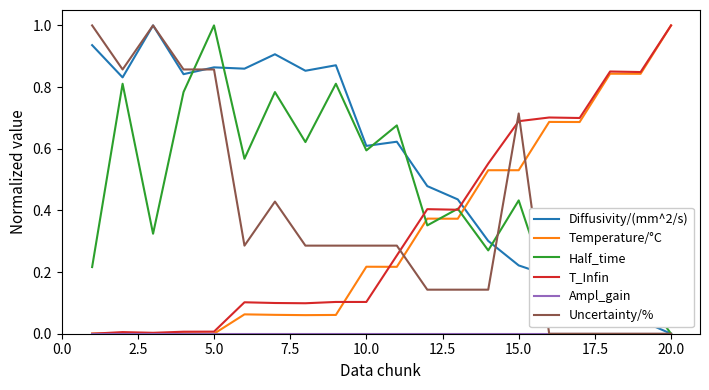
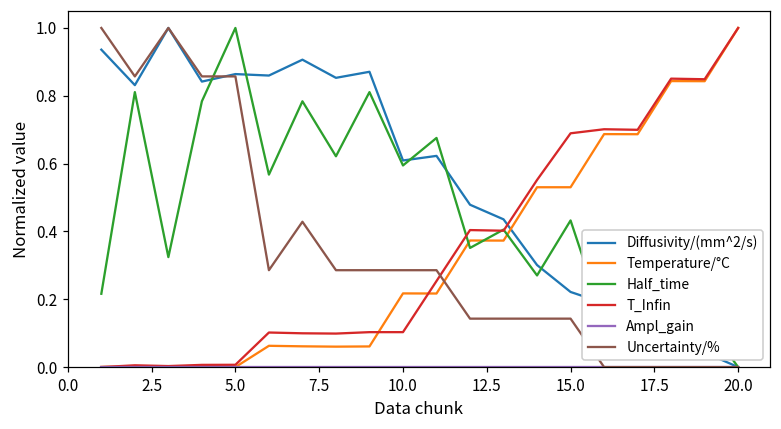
Uncertainty/%, 15.0: 0.71 -> 0.14
